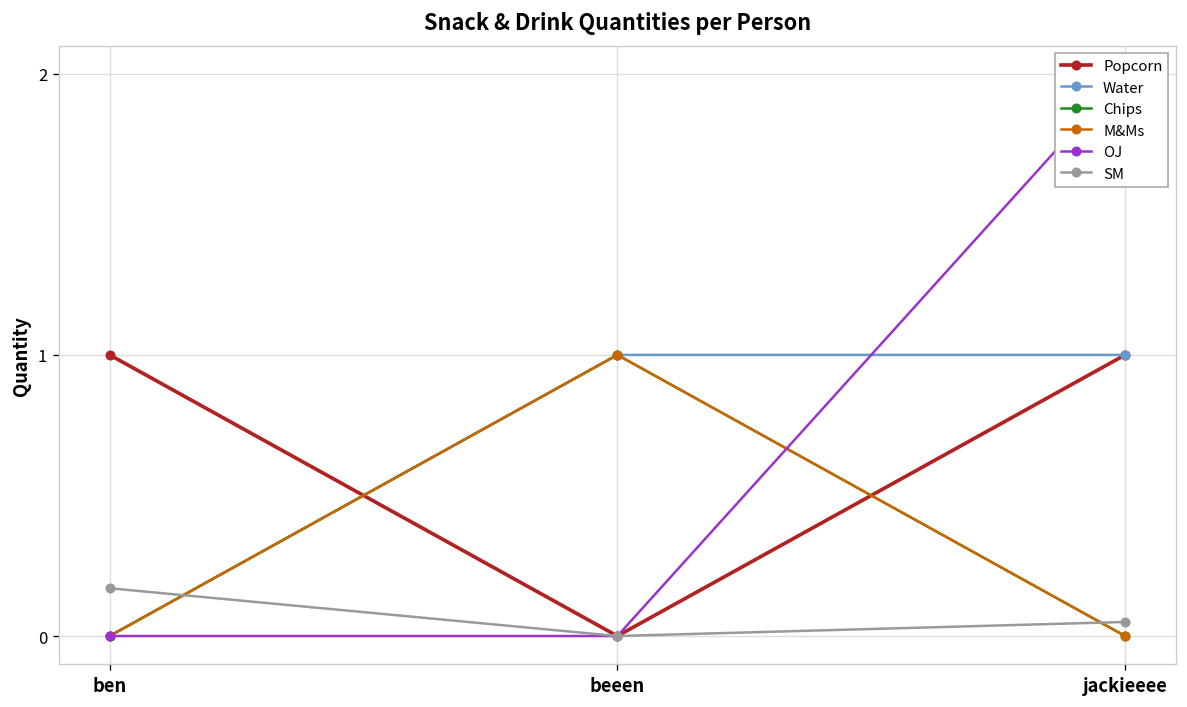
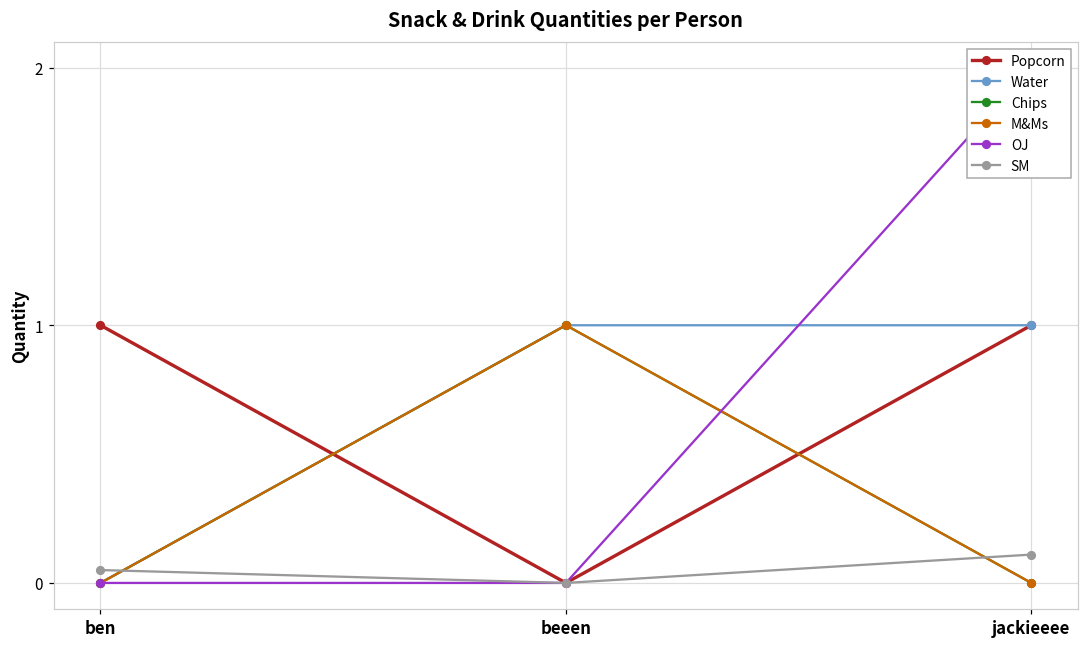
SM, ben: 0.17 -> 0.05
SM, jackieeee: 0.05 -> 0.11
